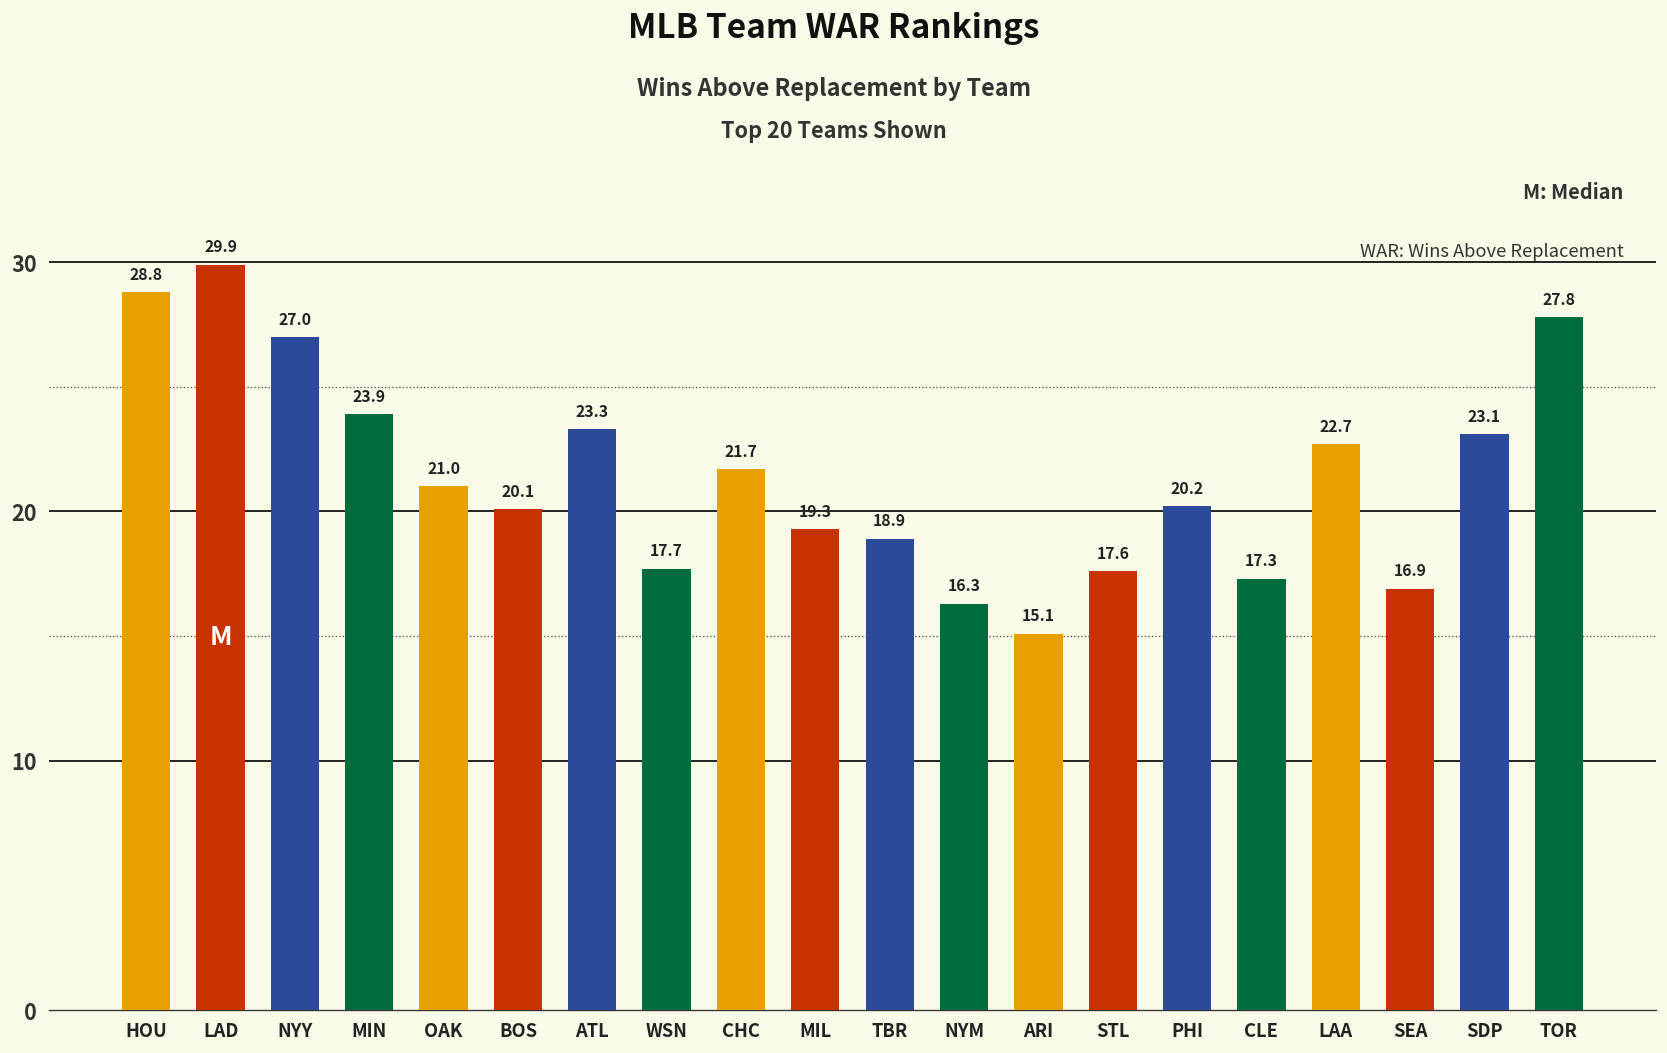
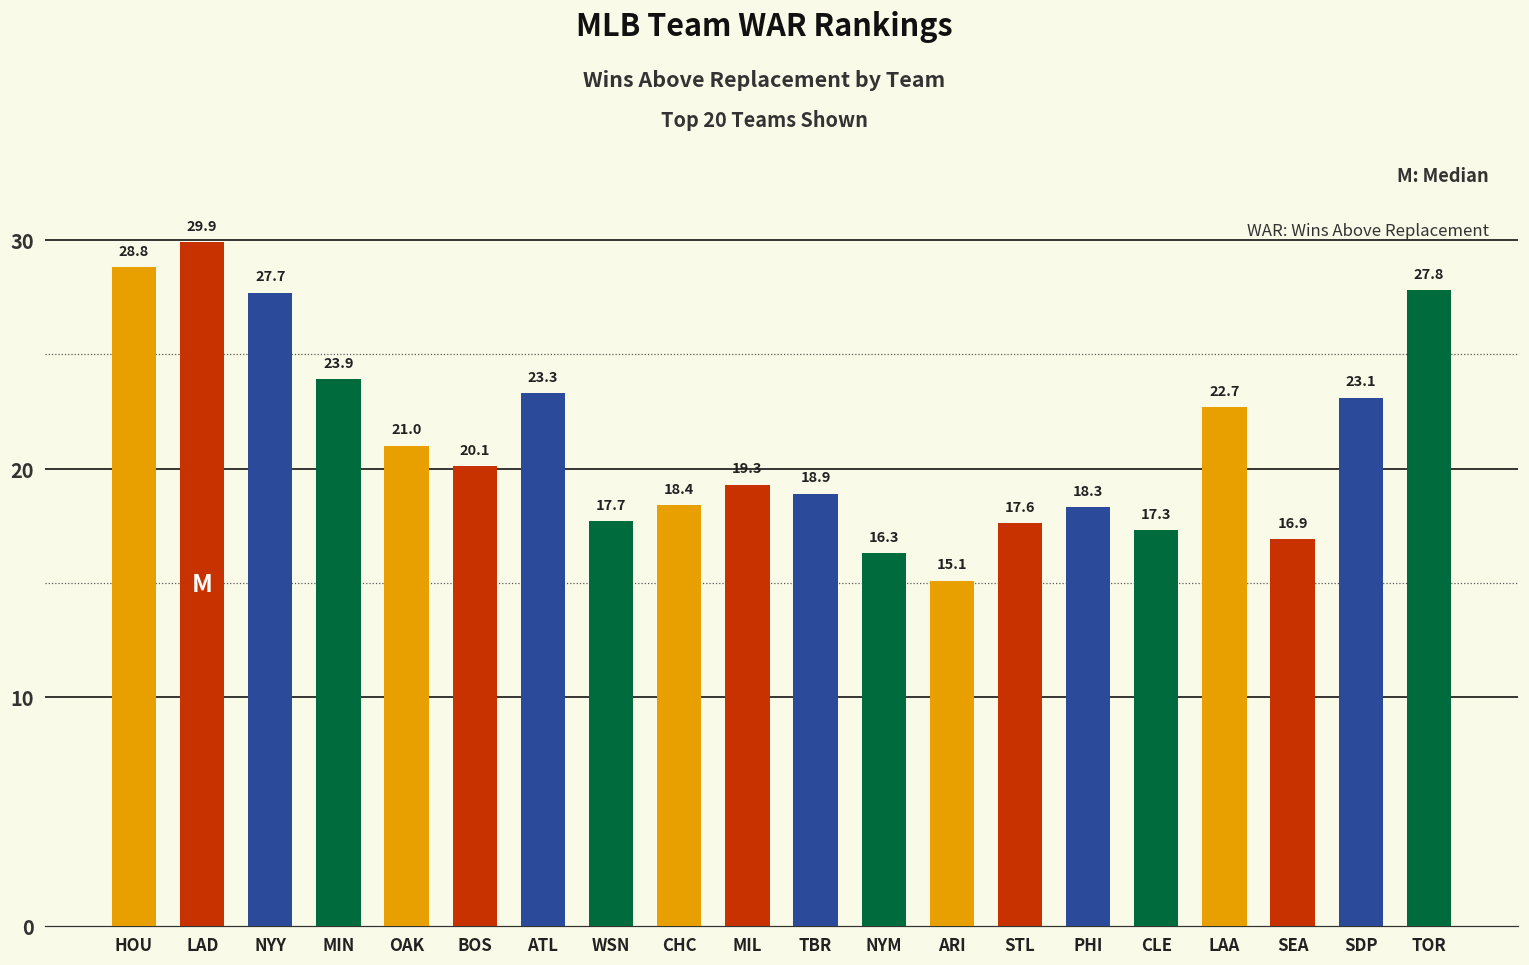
NYY: 27.0 -> 27.7
CHC: 21.7 -> 18.4
PHI: 20.2 -> 18.3
